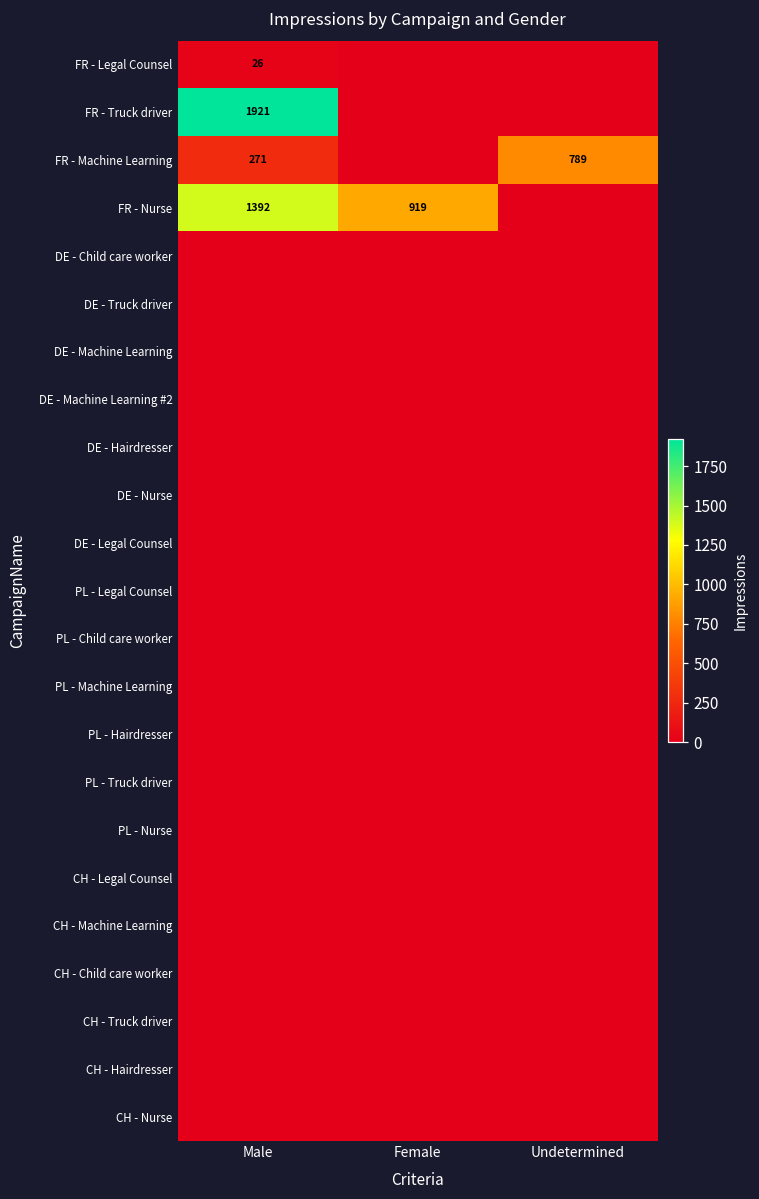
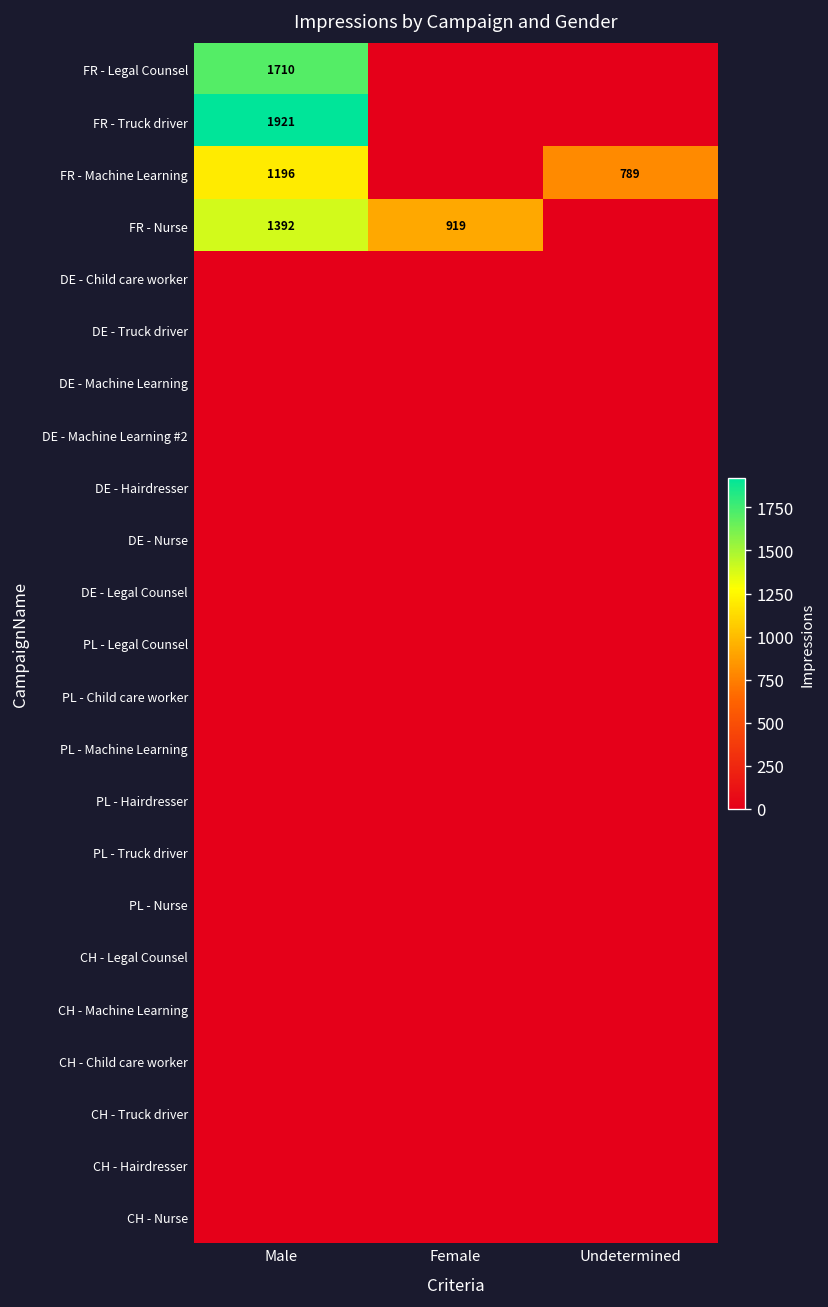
FR - Legal Counsel, Male: 26 -> 1710
FR - Machine Learning, Male: 271 -> 1196
